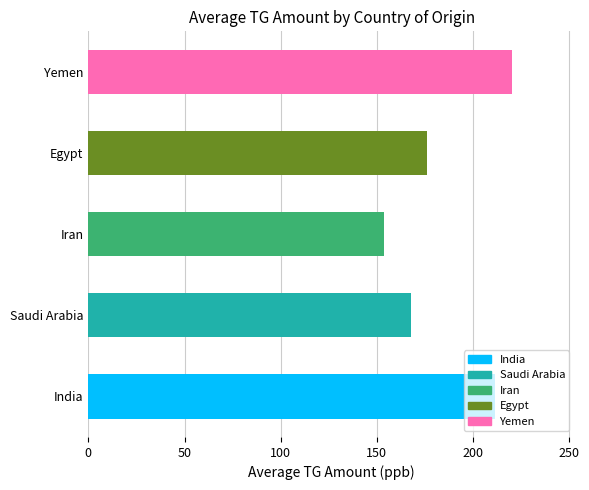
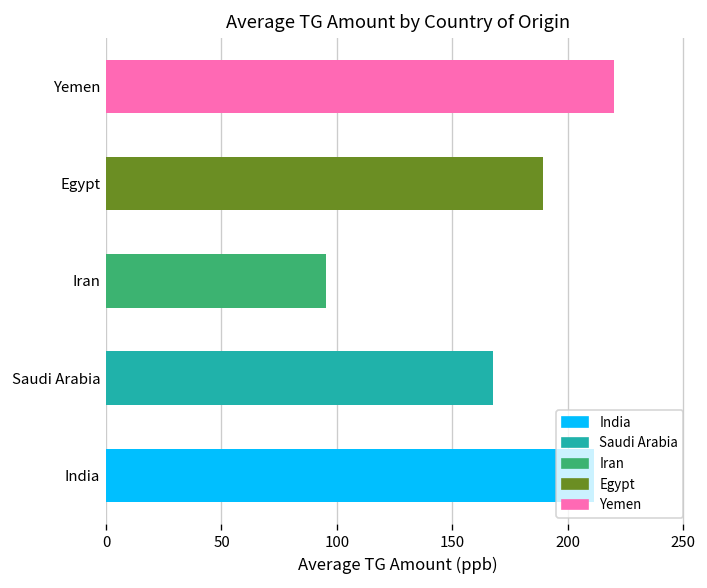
Egypt: 176 -> 190
Iran: 154 -> 95
